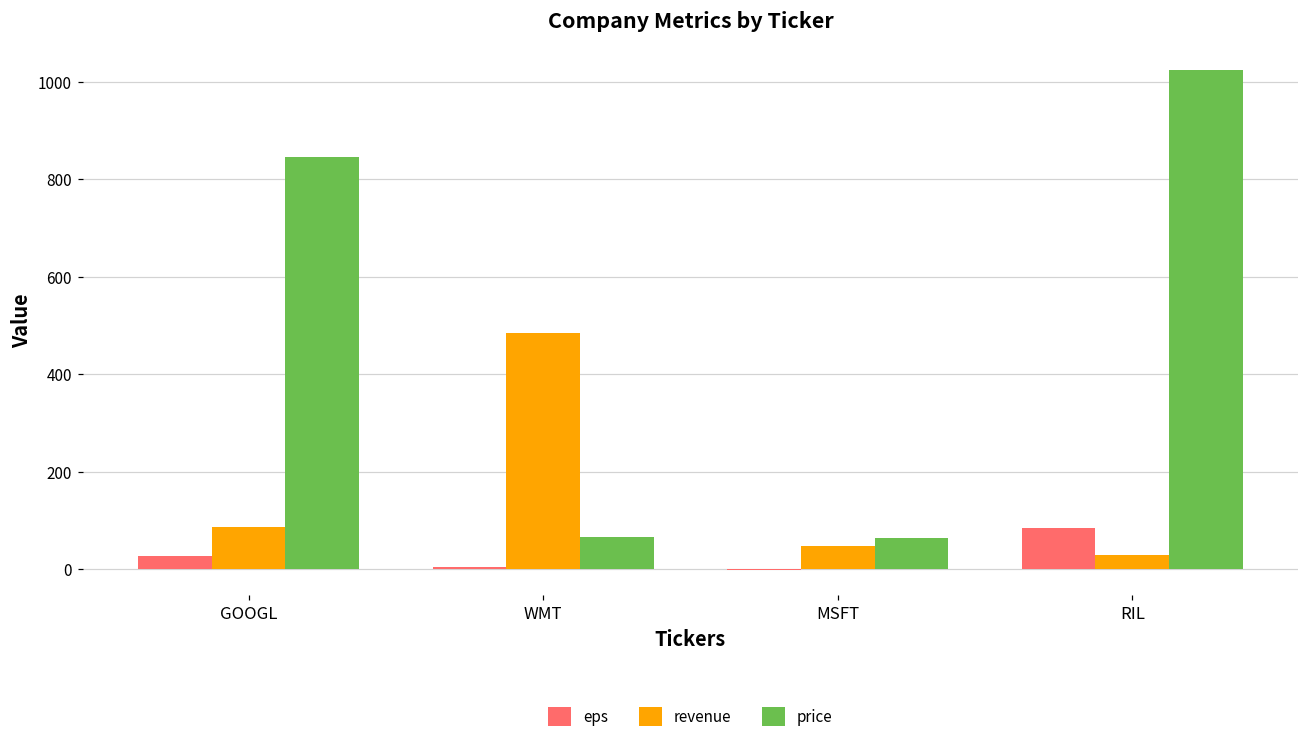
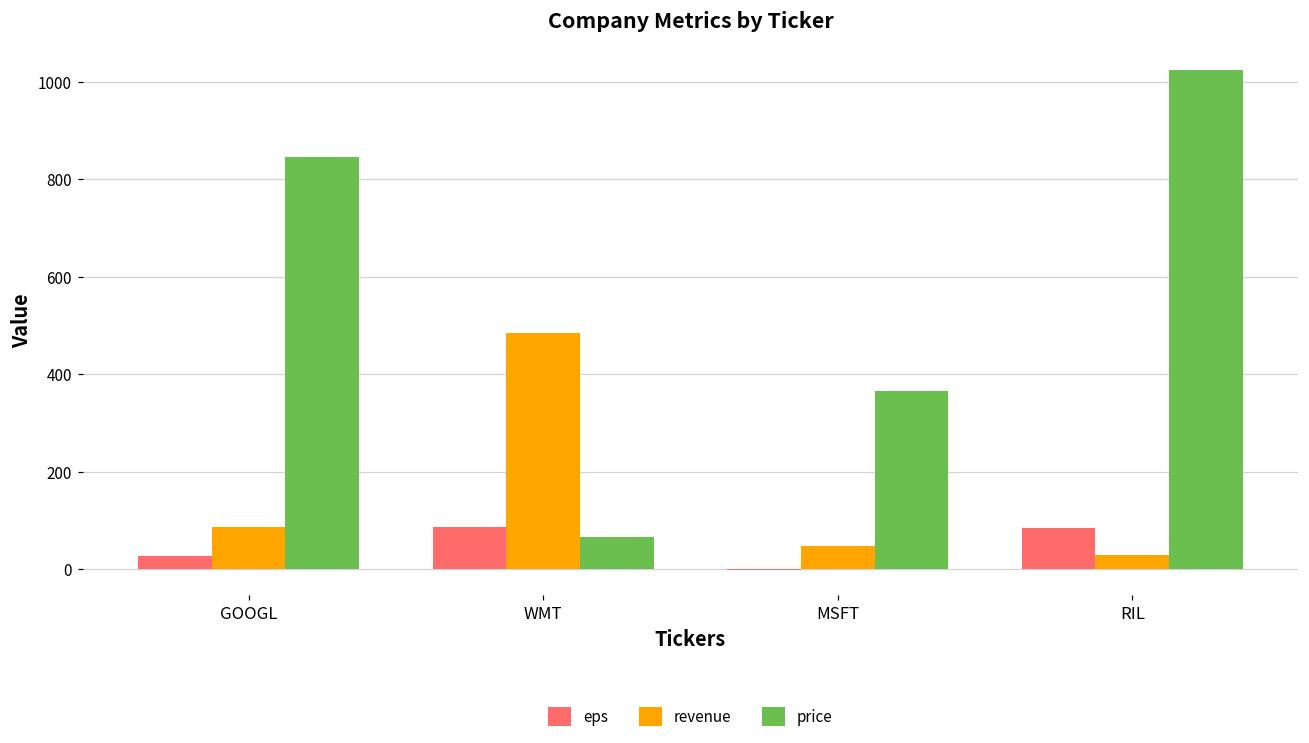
eps, WMT: 0 -> 90
price, MSFT: 60 -> 370
